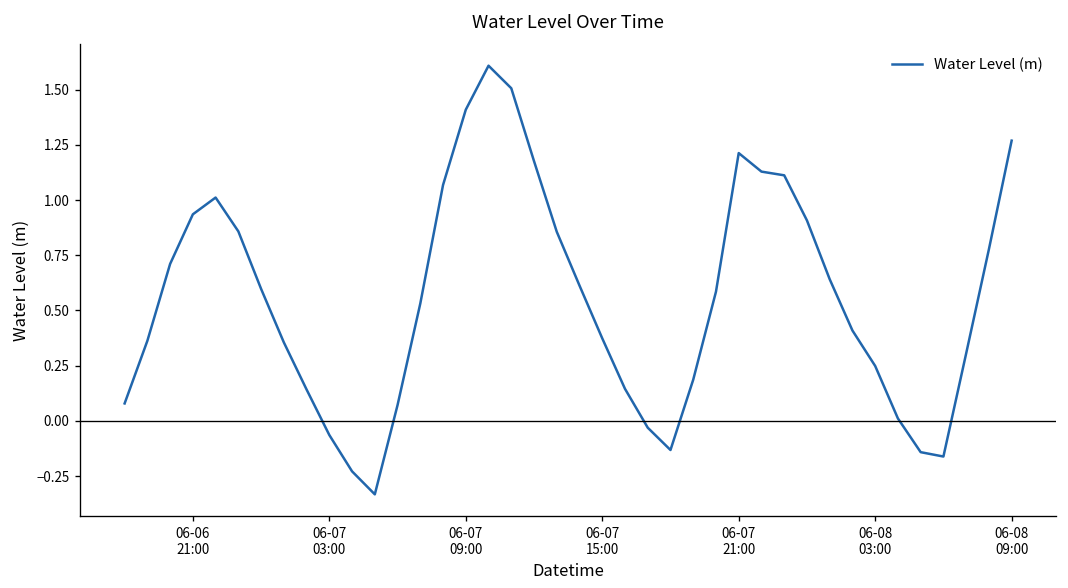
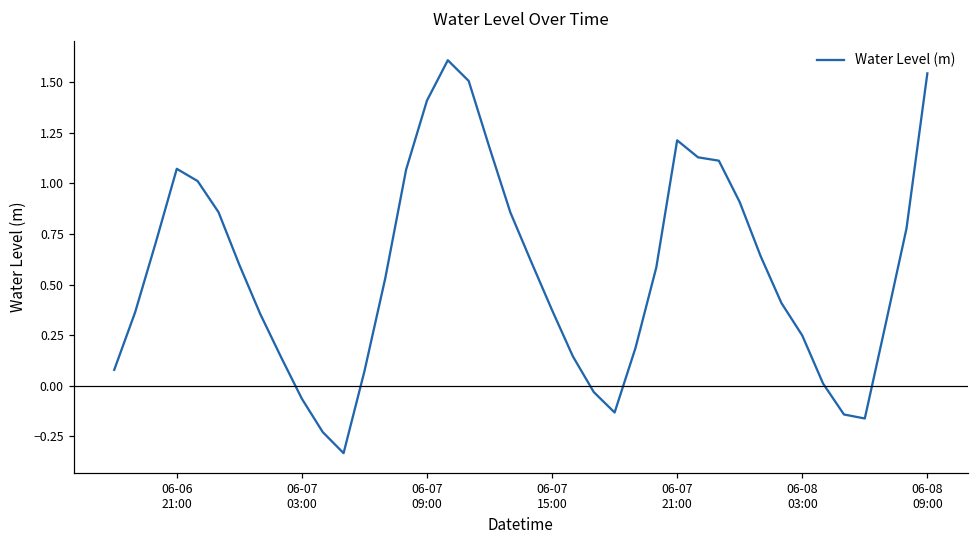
06-06 21:00: 0.94 -> 1.07
06-08 09:00: 1.27 -> 1.54
